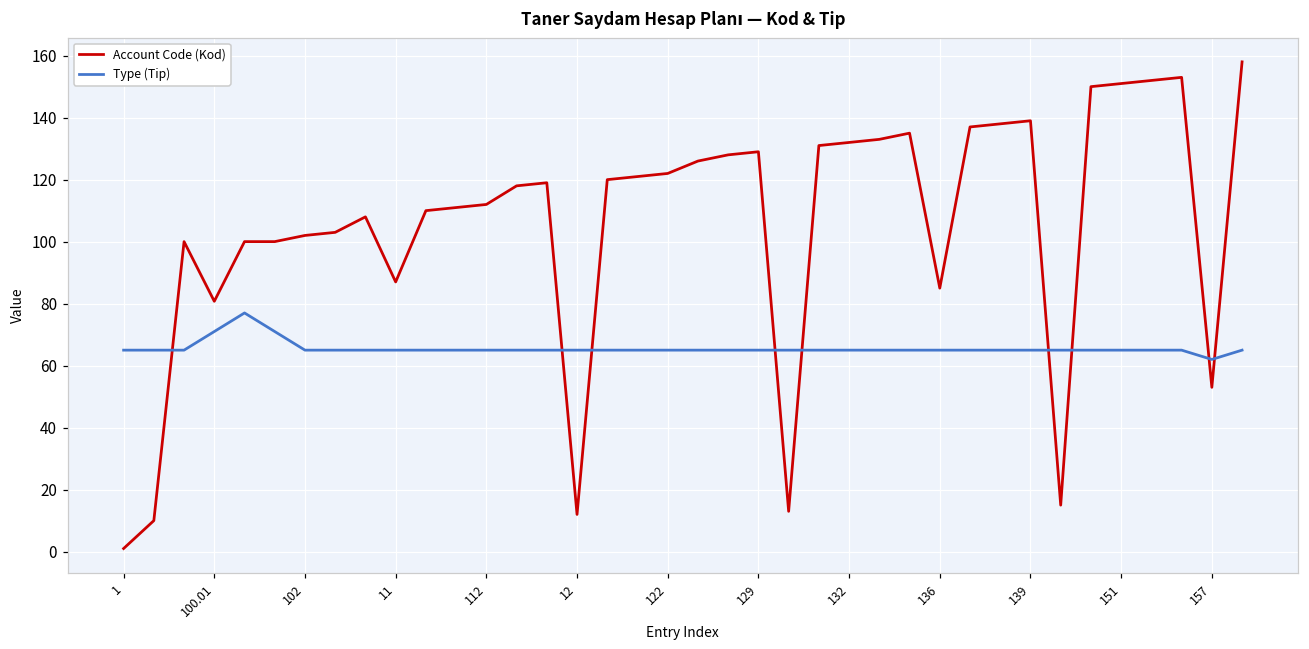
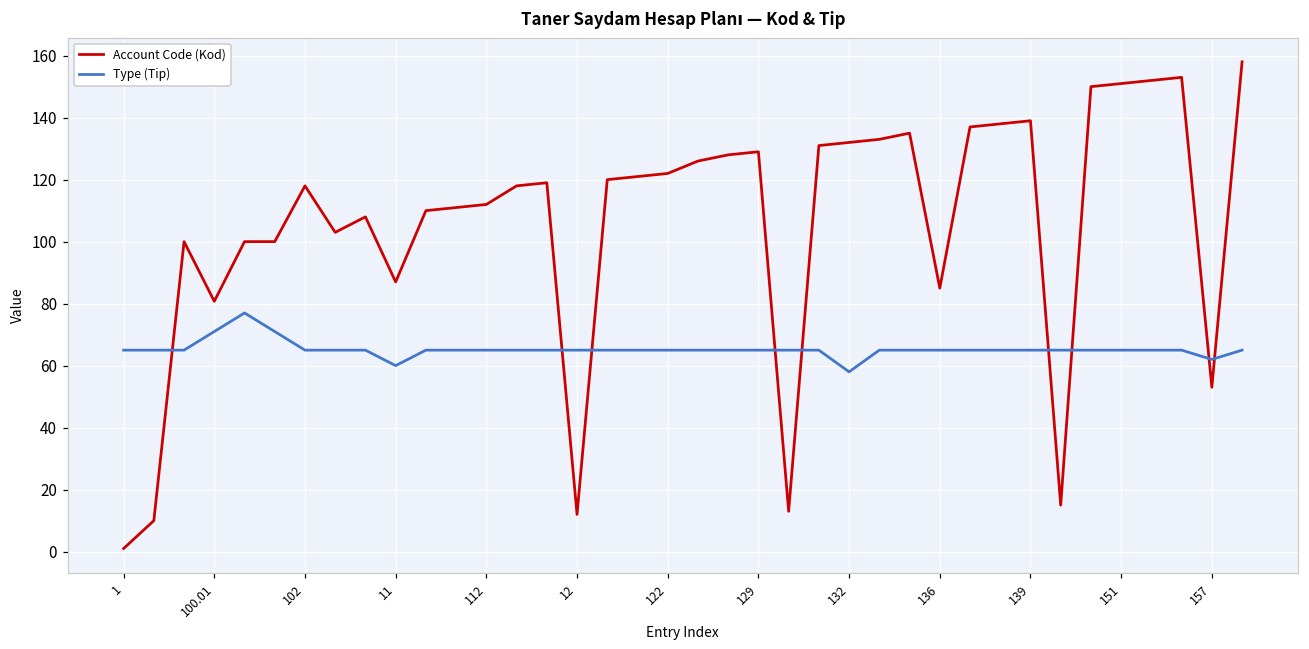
Account Code (Kod), 102: 102 -> 118
Type (Tip), 11: 65 -> 60
Type (Tip), 132: 65 -> 58
